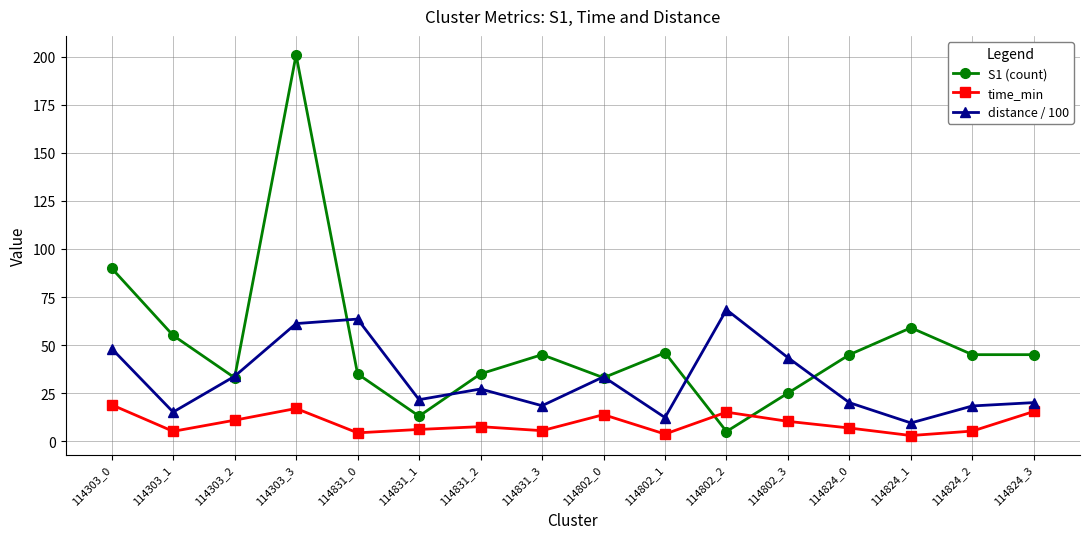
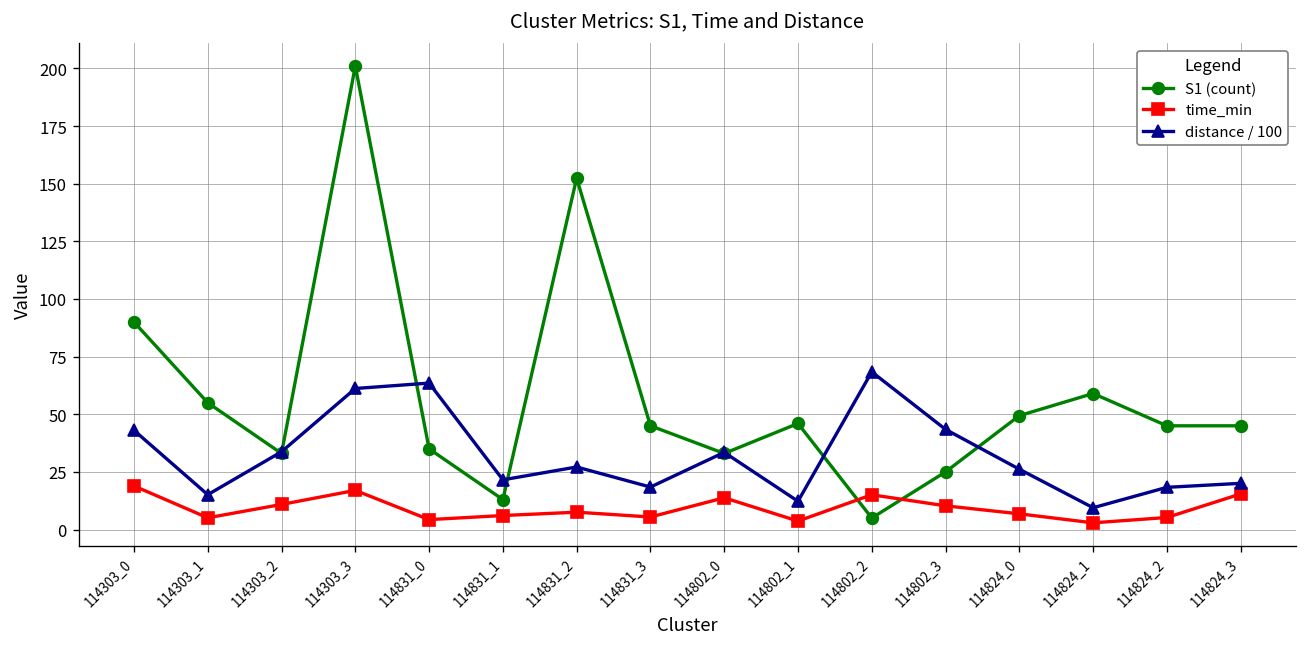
distance / 100, 114303_0: 48 -> 43
S1 (count), 114831_2: 35 -> 152
S1 (count), 114824_0: 45 -> 49
distance / 100, 114824_0: 20 -> 26
